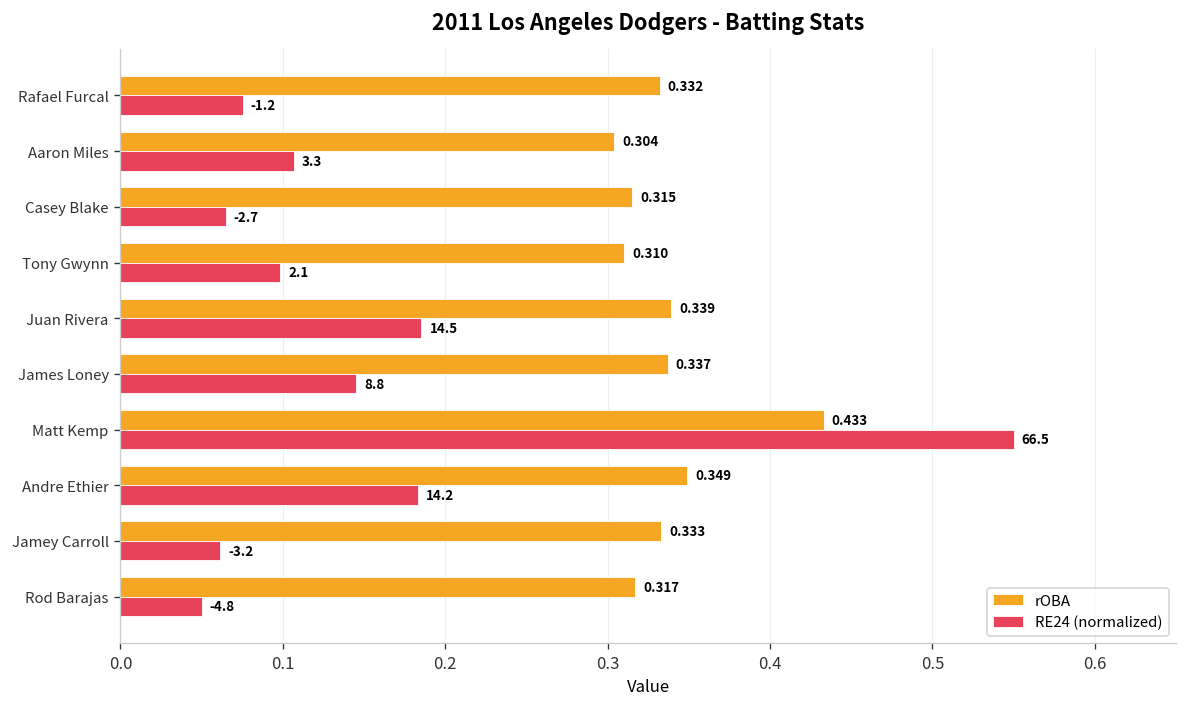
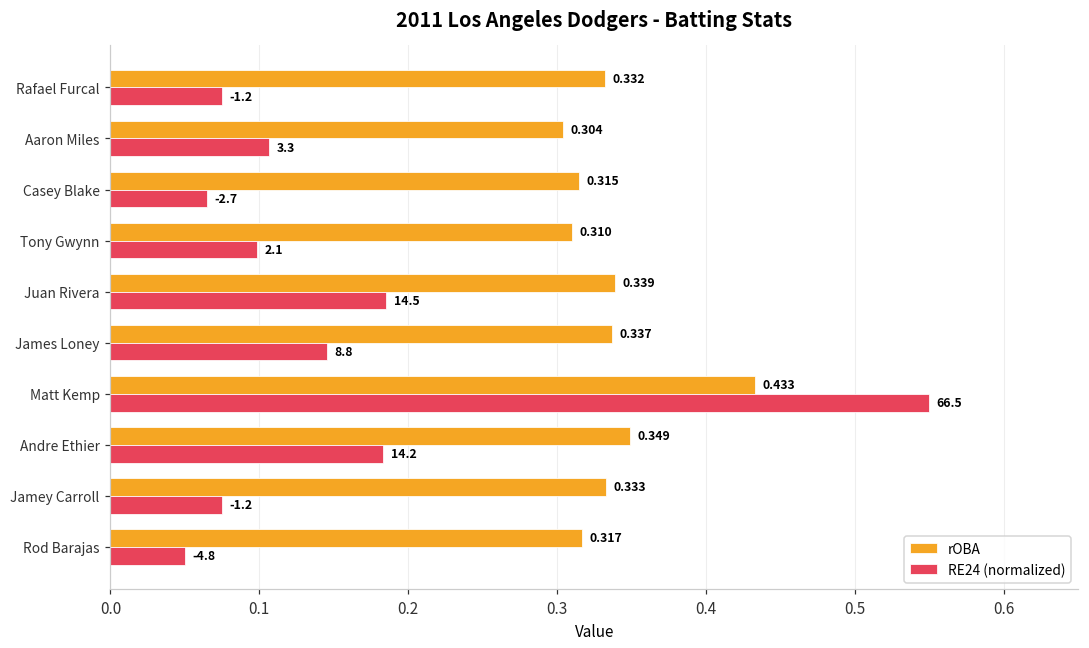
RE24 (normalized), Jamey Carroll: -3.2 -> -1.2
